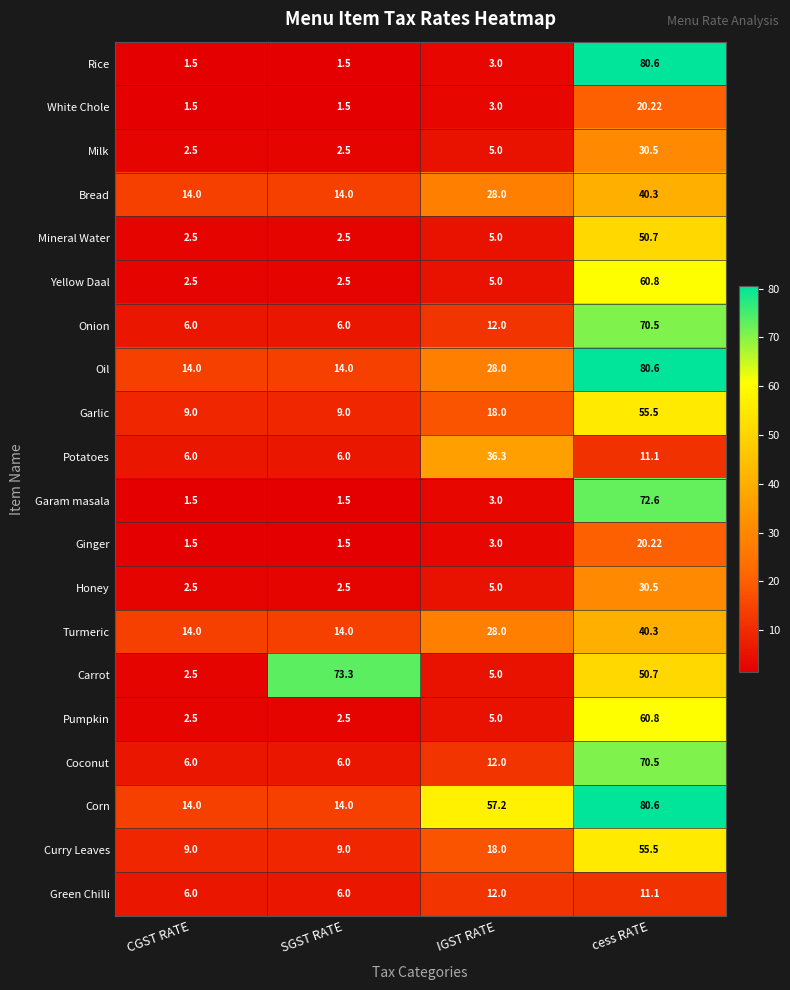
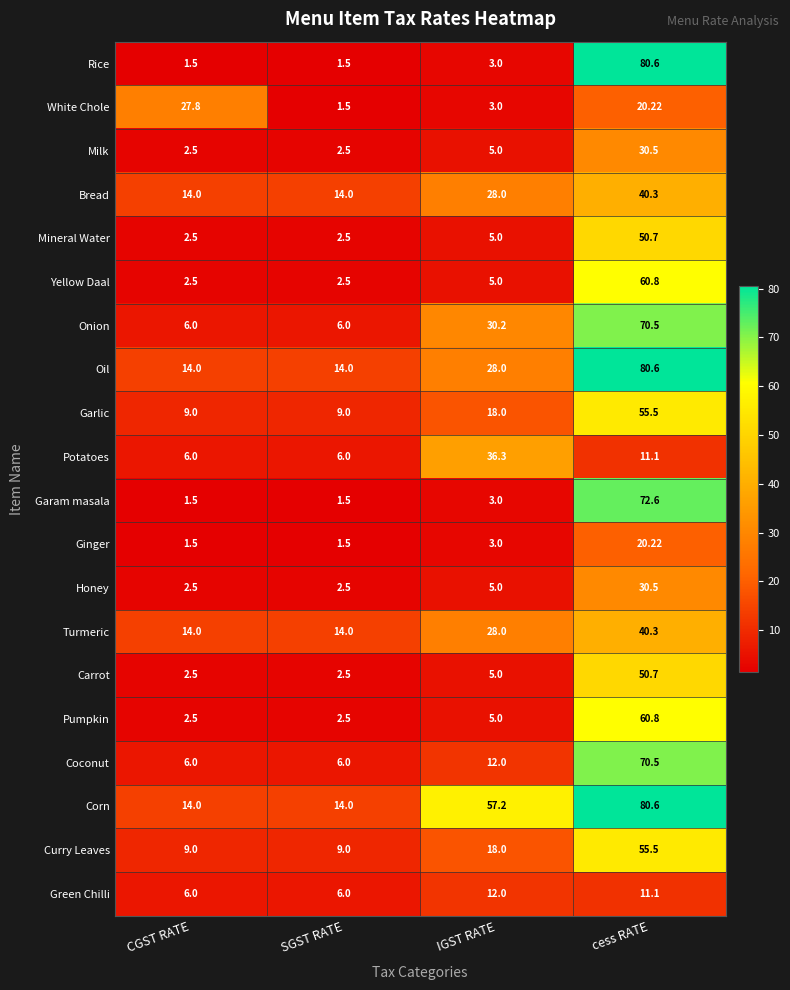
White Chole, CGST RATE: 1.5 -> 27.8
Onion, IGST RATE: 12.0 -> 30.2
Carrot, SGST RATE: 73.3 -> 2.5
